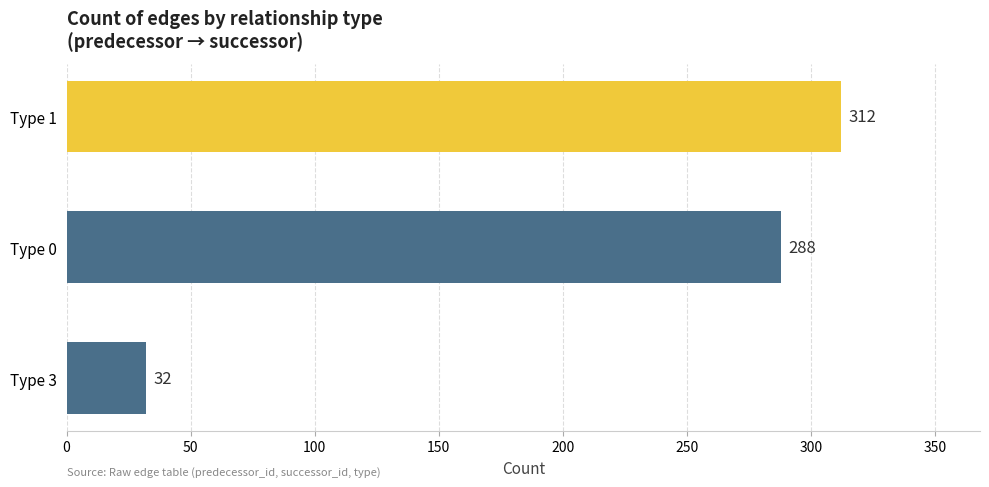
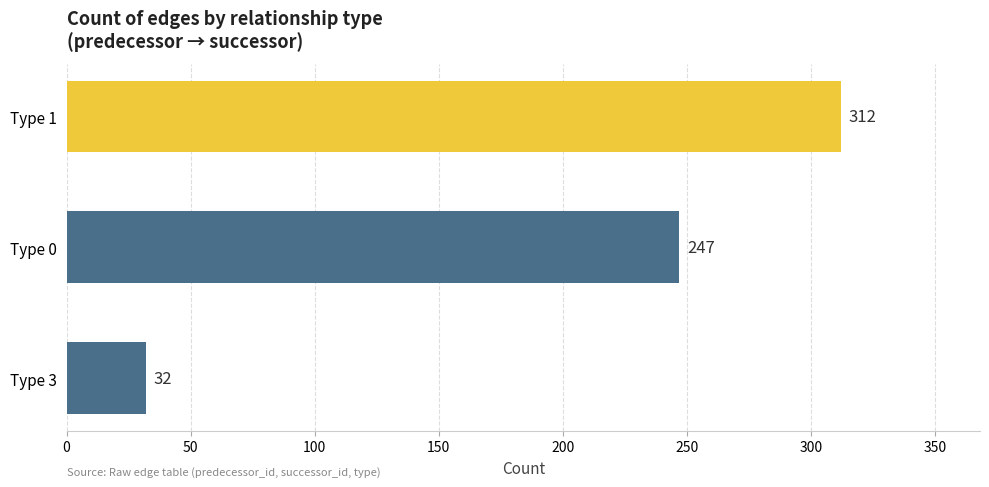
Type 0: 288 -> 247
